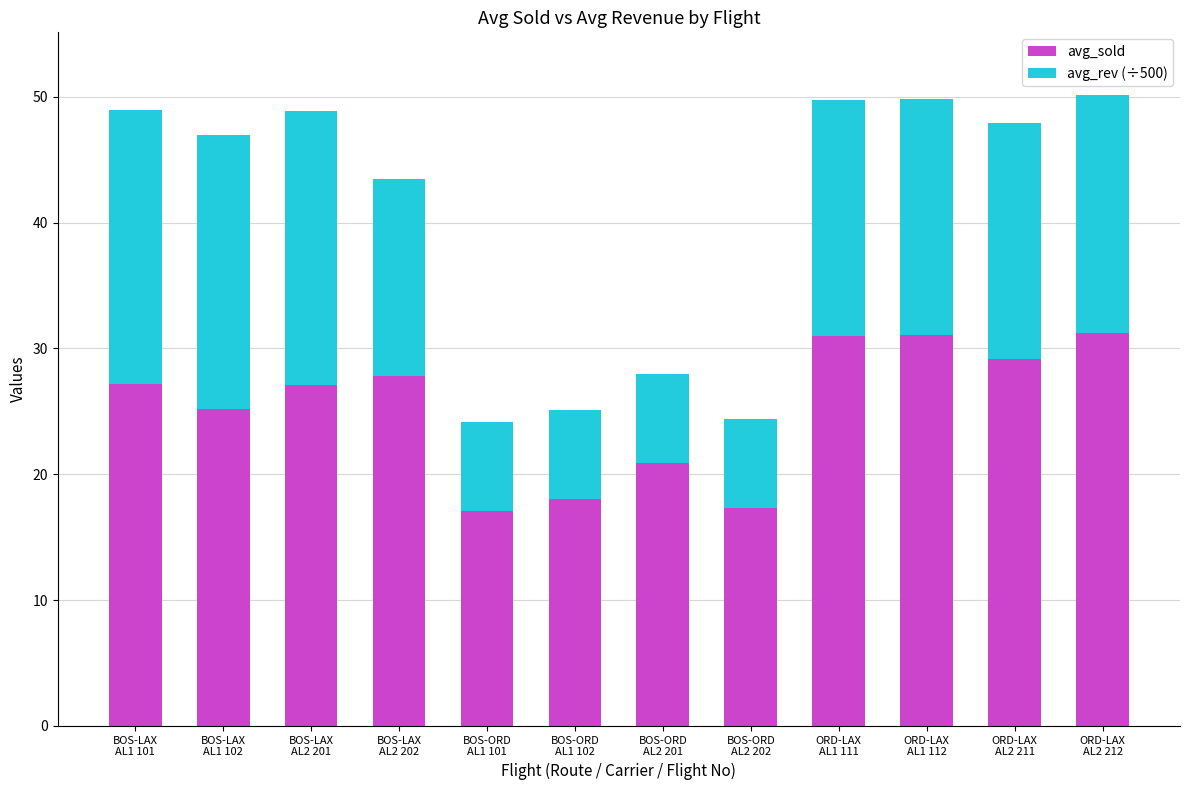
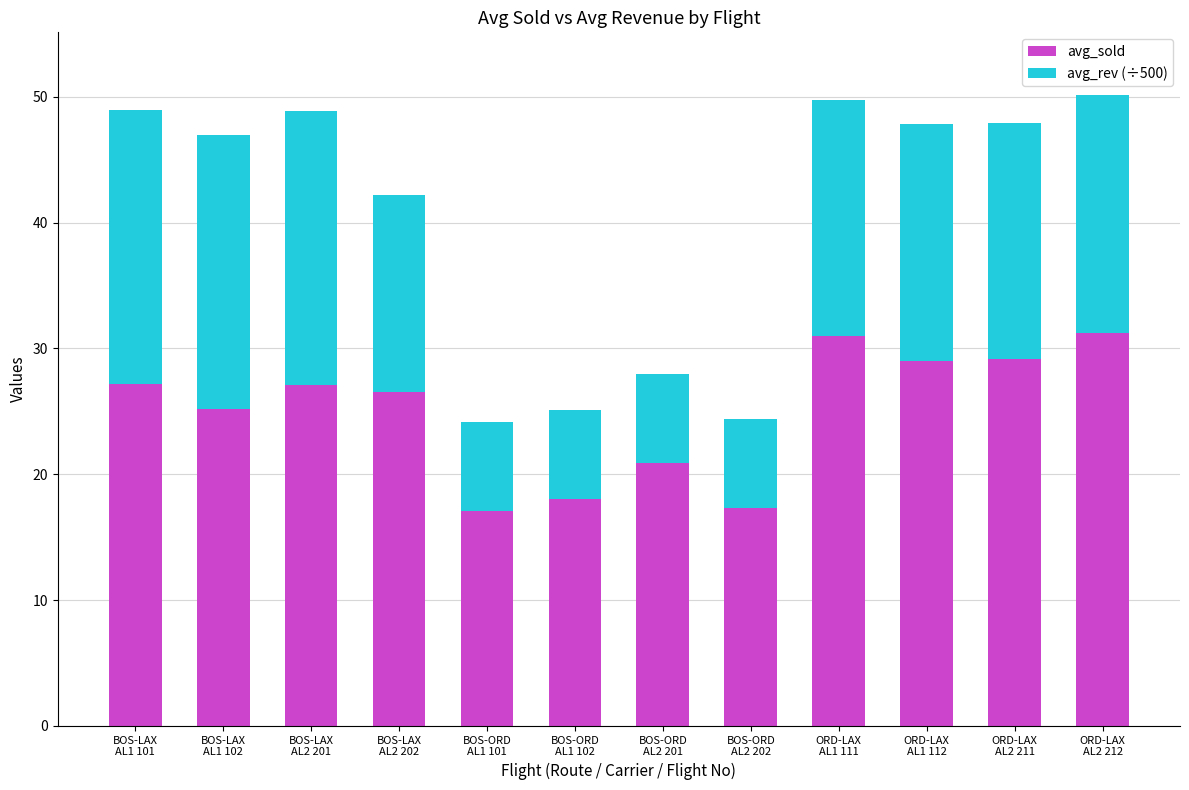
avg_sold, BOS-LAX AL2 202: 27.8 -> 26.6
avg_sold, ORD-LAX AL1 112: 31.0 -> 29.0
